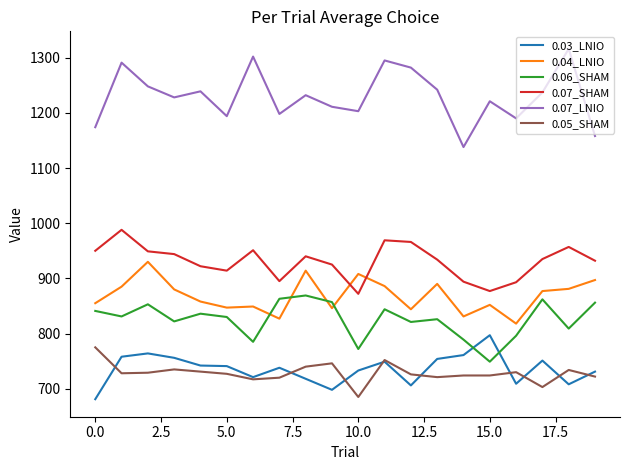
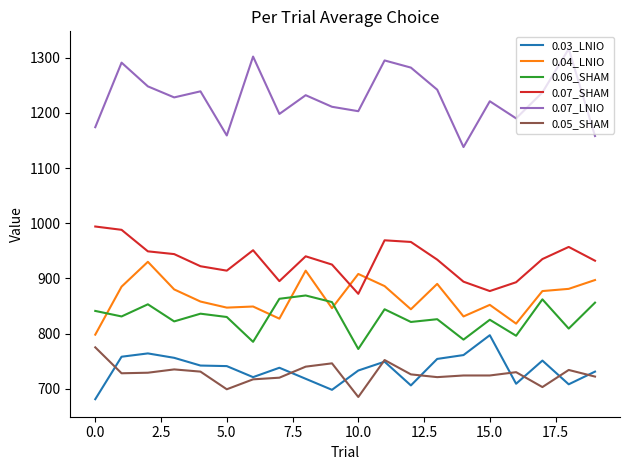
0.04_LNIO, 0.0: 860 -> 800
0.07_SHAM, 0.0: 950 -> 990
0.07_LNIO, 5.0: 1190 -> 1160
0.05_SHAM, 5.0: 730 -> 700
0.06_SHAM, 15.0: 750 -> 830
